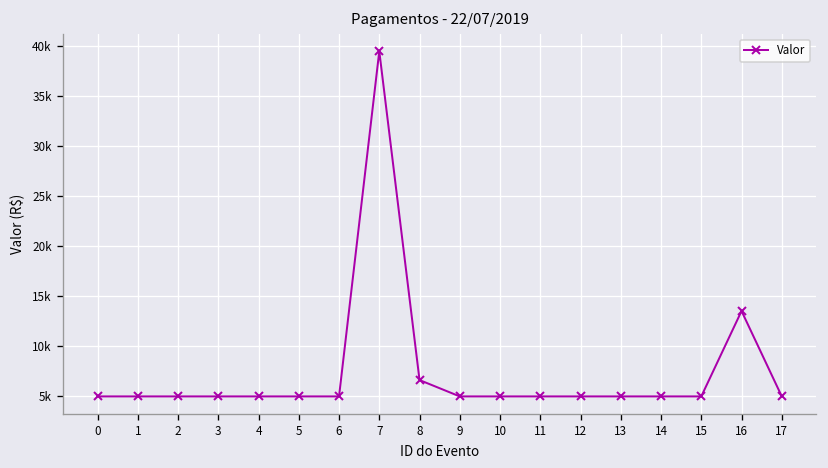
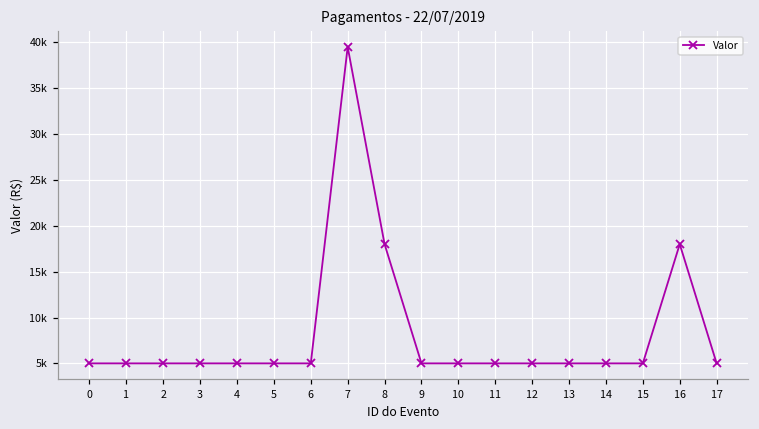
8: 7000 -> 18000
16: 14000 -> 18000
